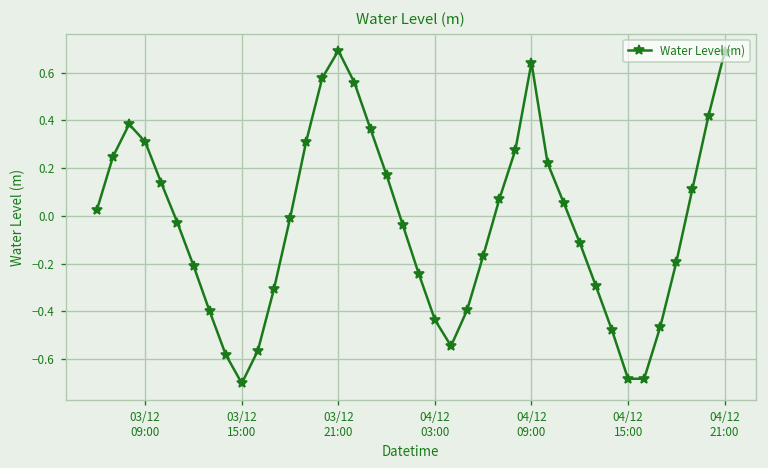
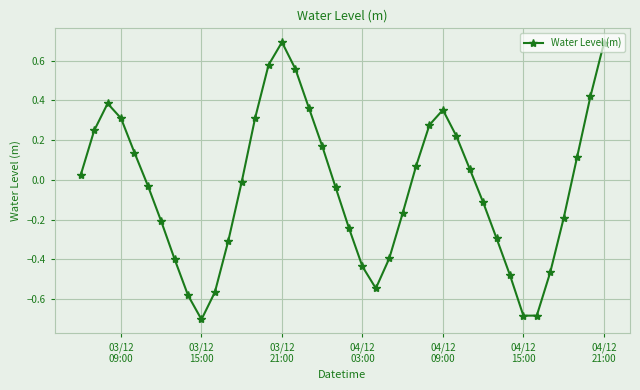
04/12 09:00: 0.64 -> 0.35
